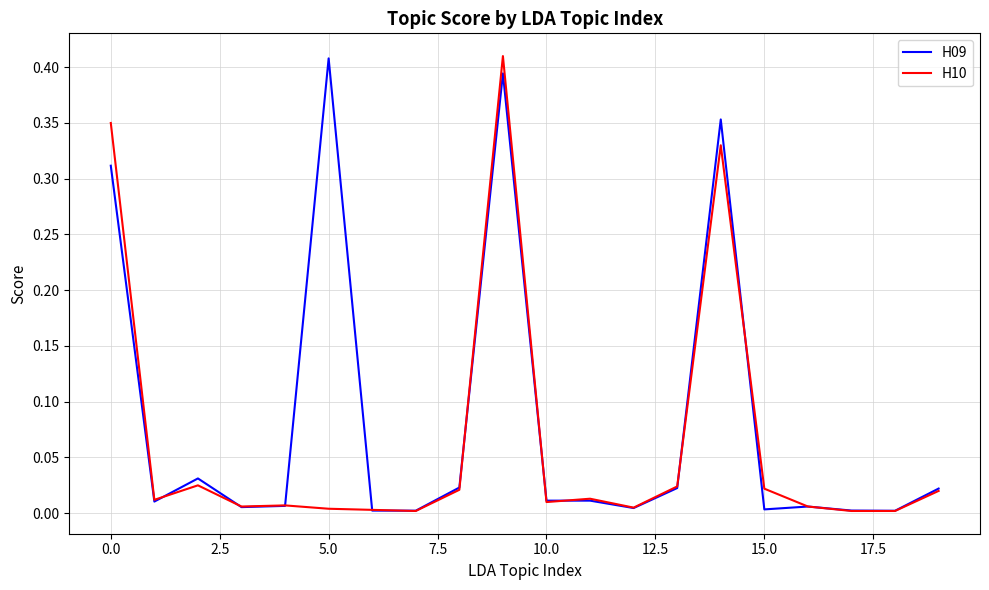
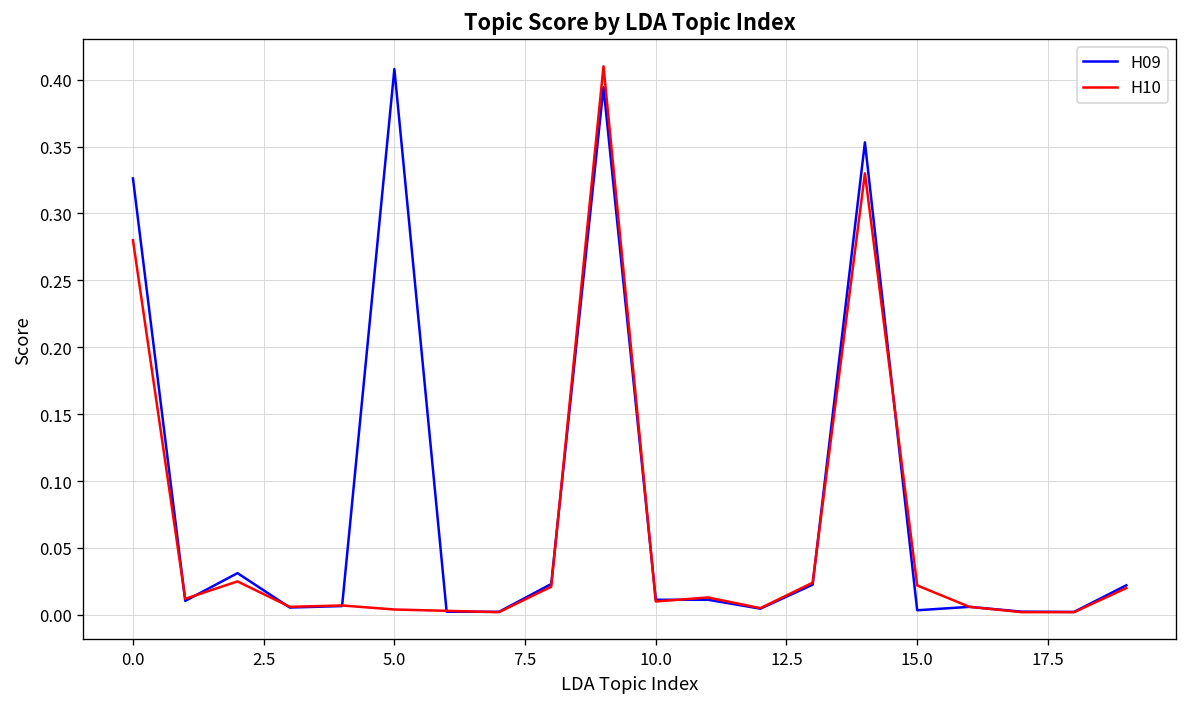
H09, 0.0: 0.312 -> 0.326
H10, 0.0: 0.35 -> 0.28
